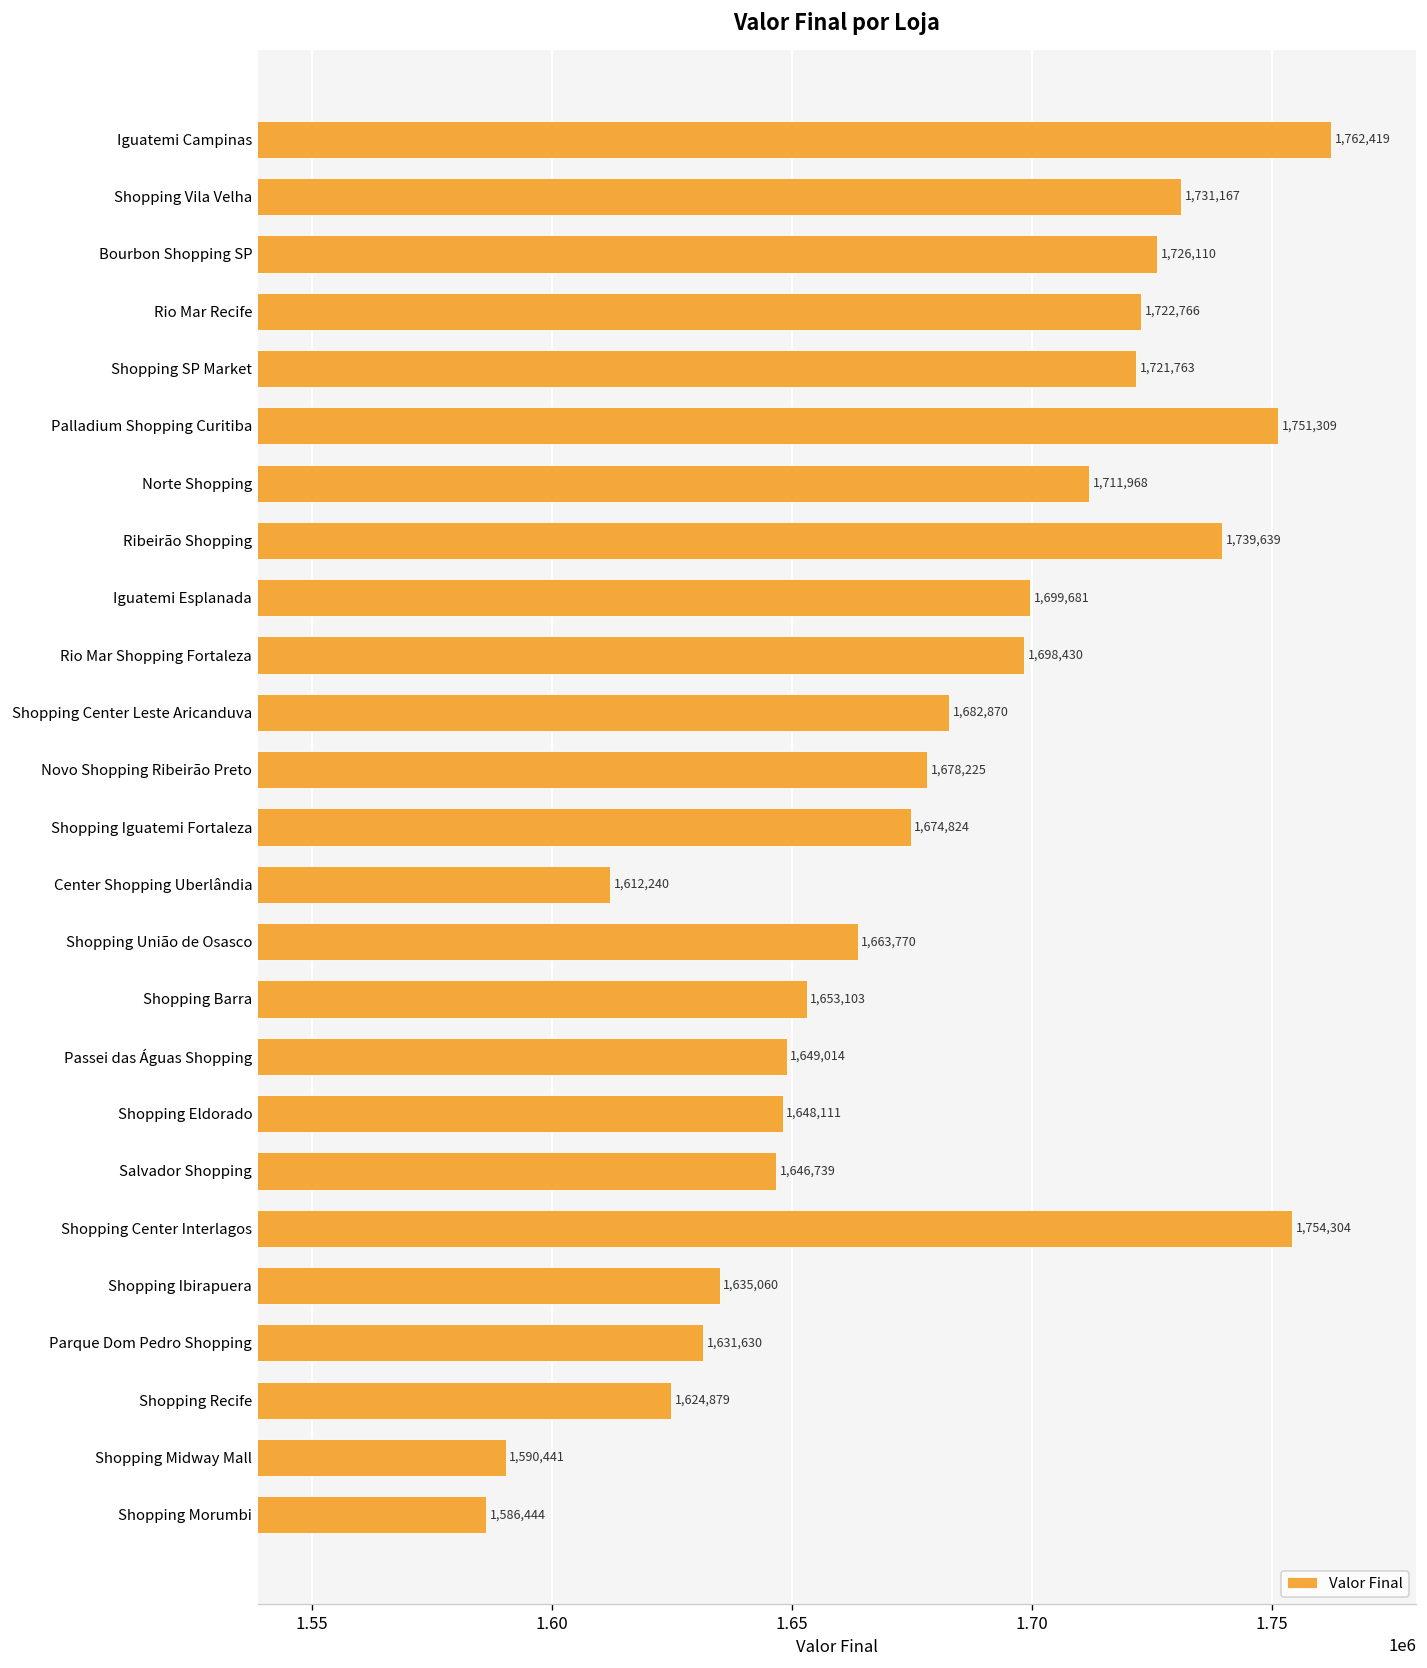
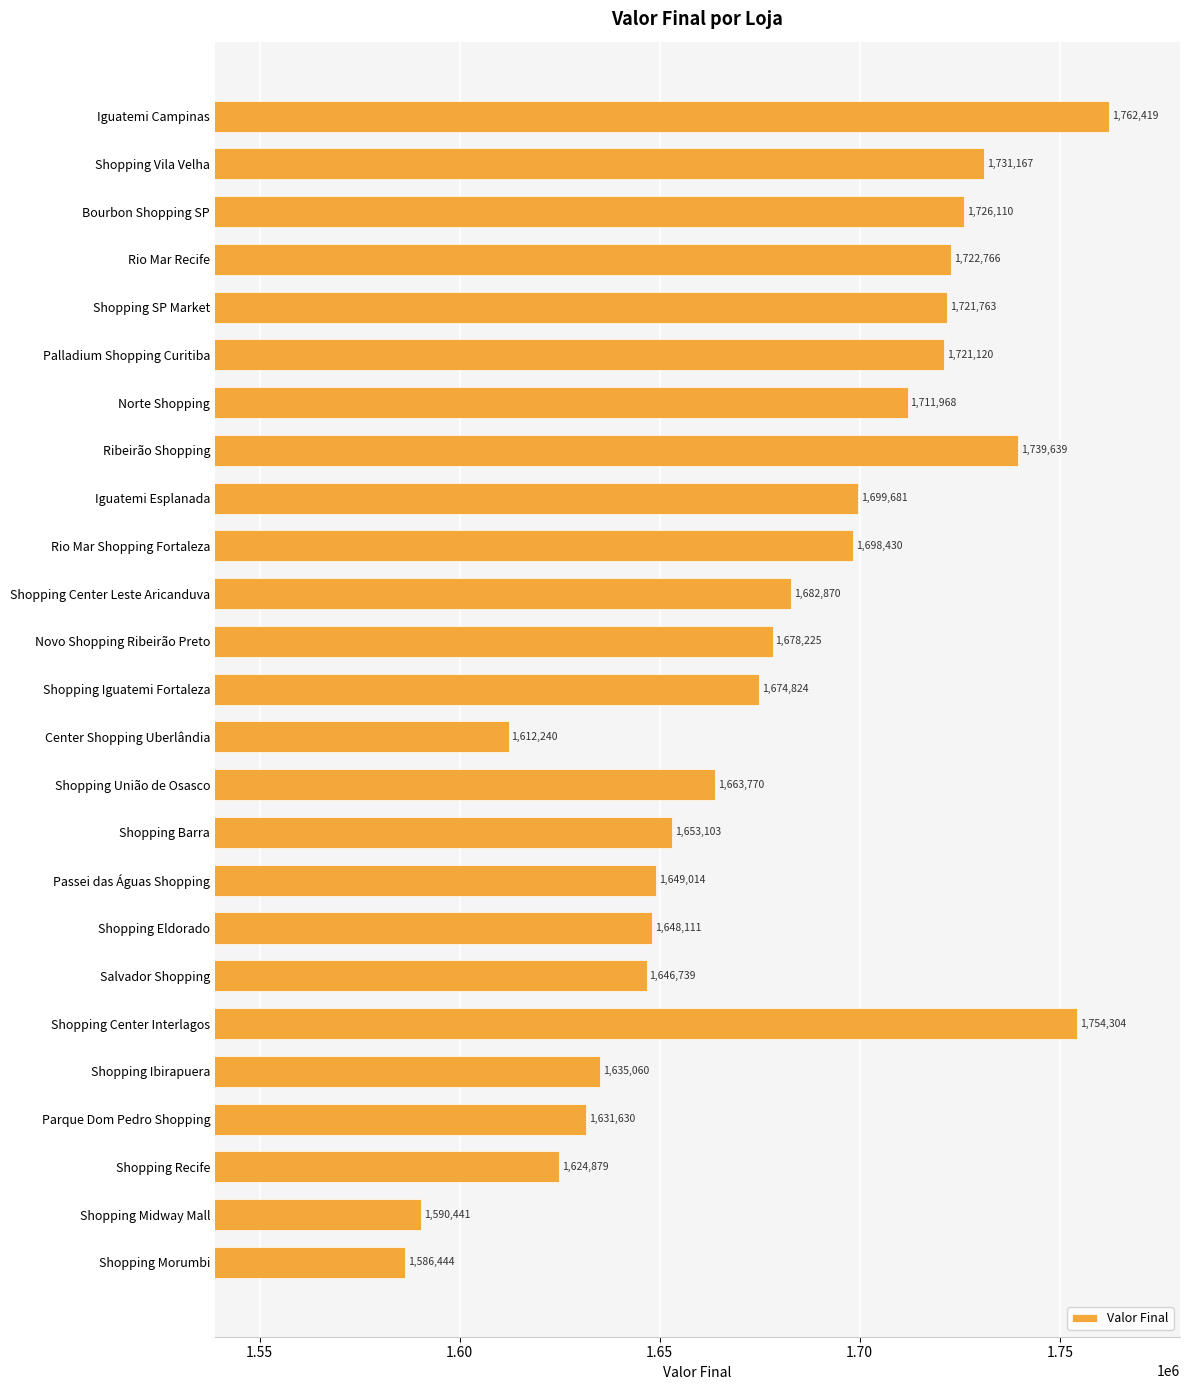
Palladium Shopping Curitiba: 1,751,309 -> 1,721,120
